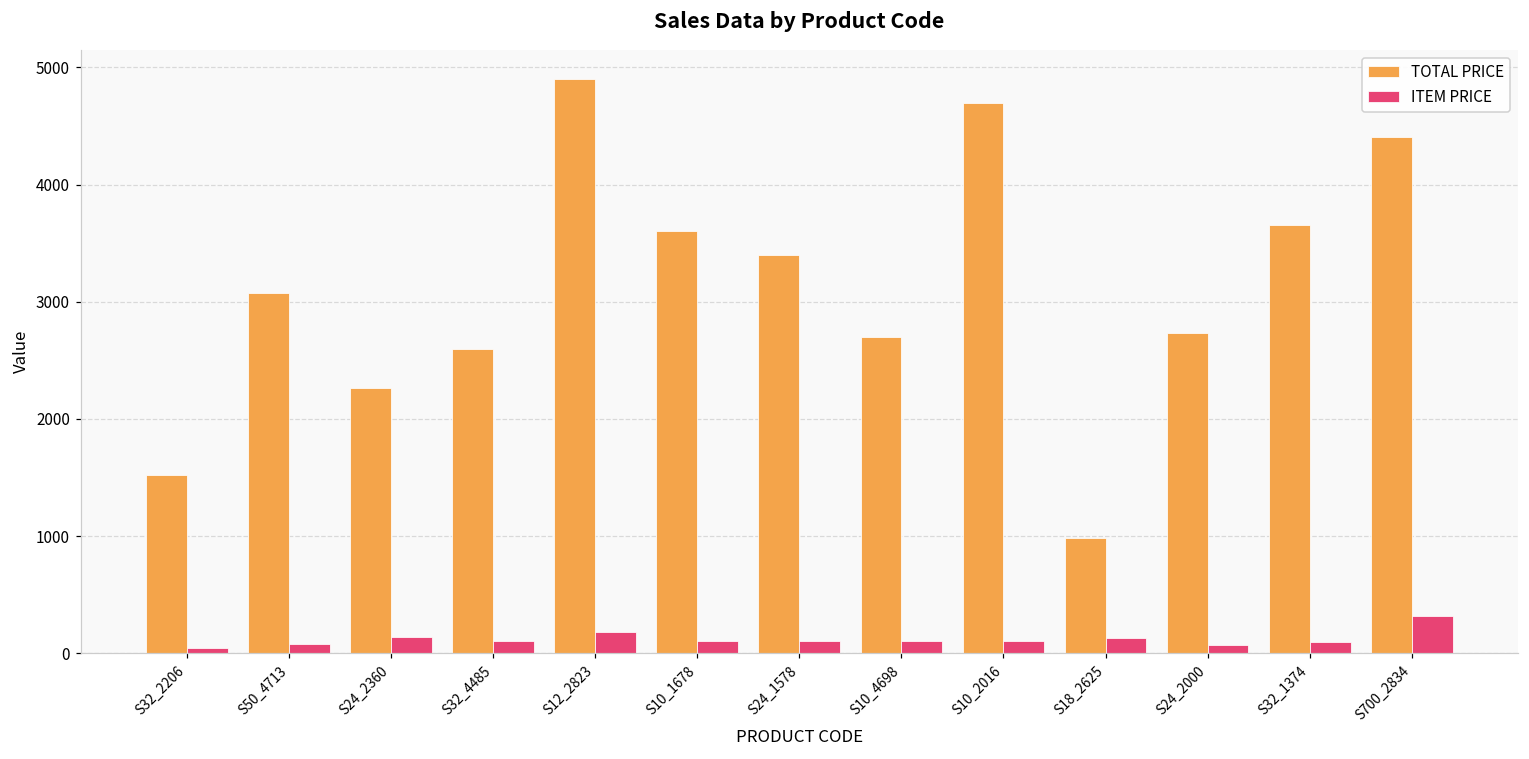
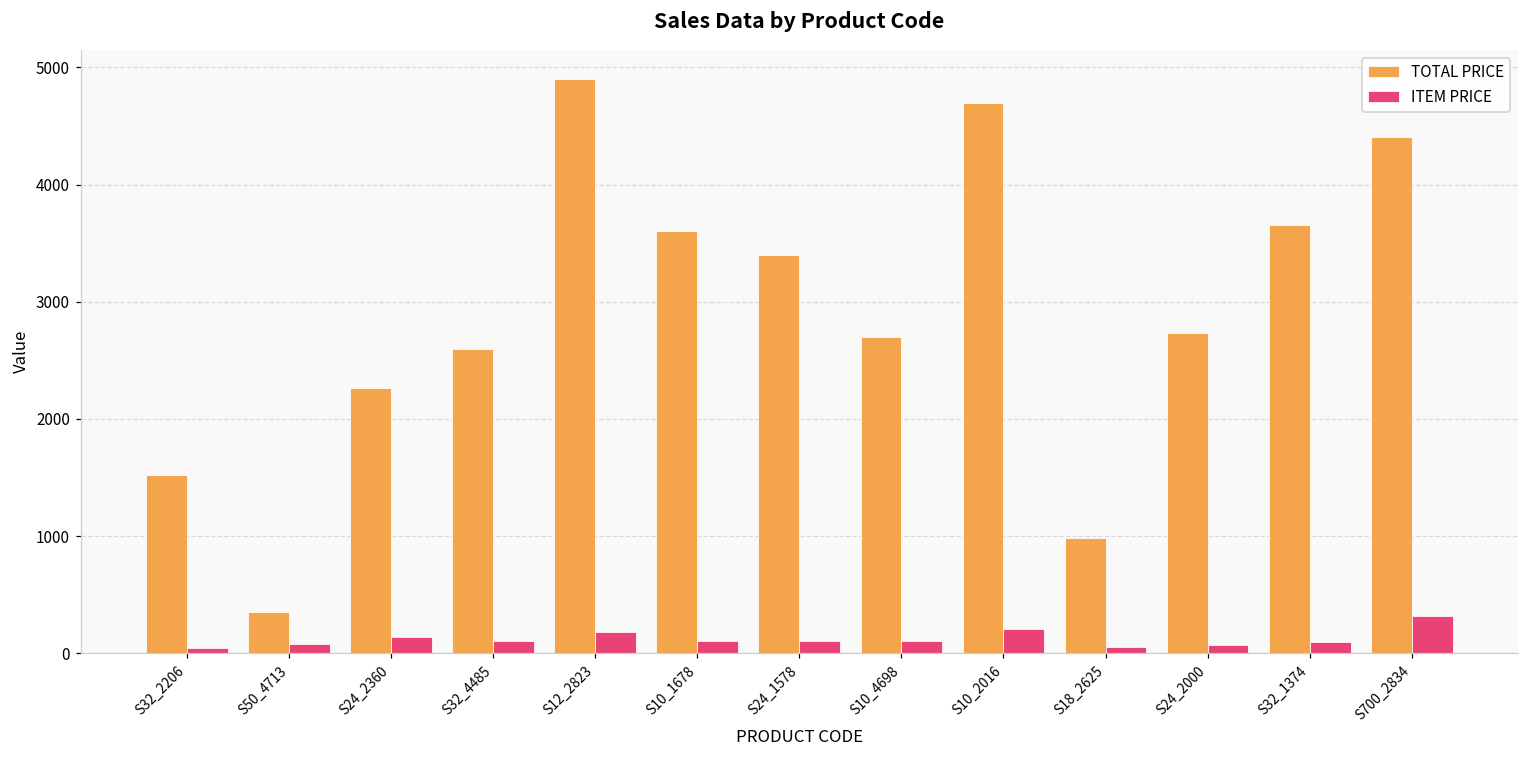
TOTAL PRICE, S50_4713: 3080 -> 360
ITEM PRICE, S10_2016: 100 -> 200
ITEM PRICE, S18_2625: 130 -> 50
